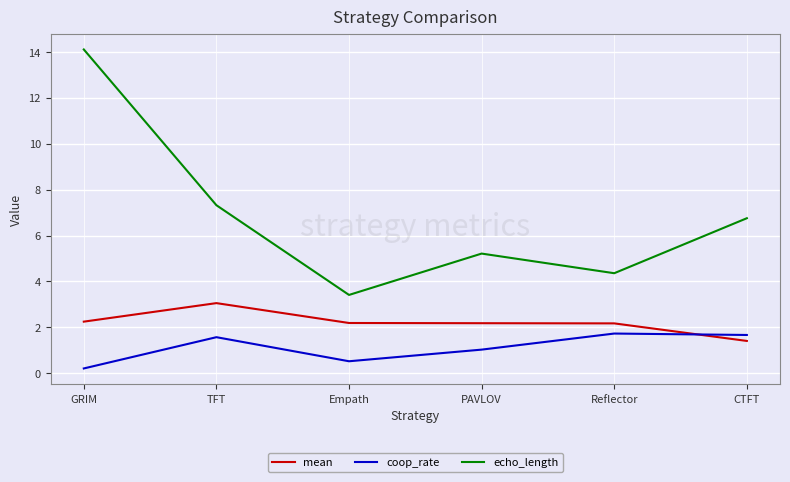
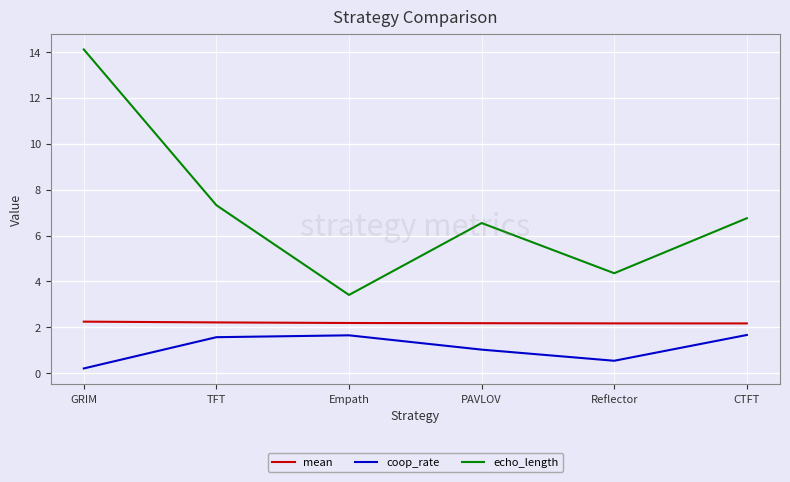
mean, TFT: 3.1 -> 2.2
coop_rate, Empath: 0.5 -> 1.7
echo_length, PAVLOV: 5.2 -> 6.5
coop_rate, Reflector: 1.7 -> 0.5
mean, CTFT: 1.4 -> 2.2
